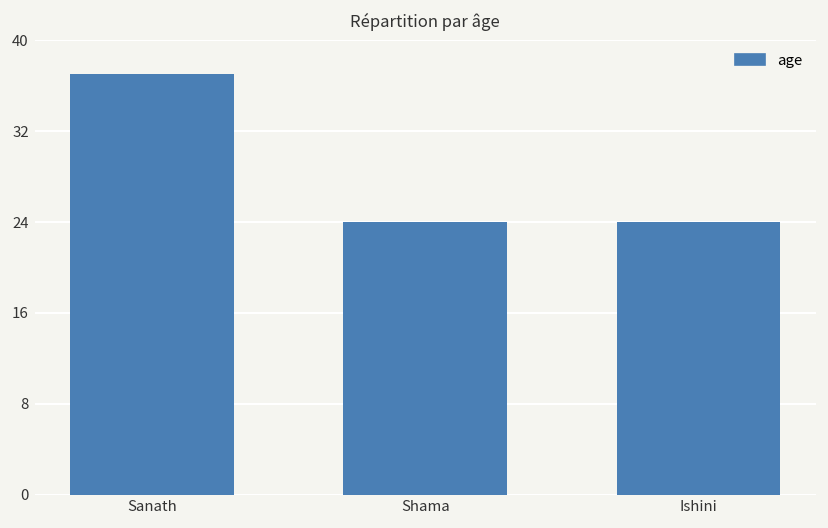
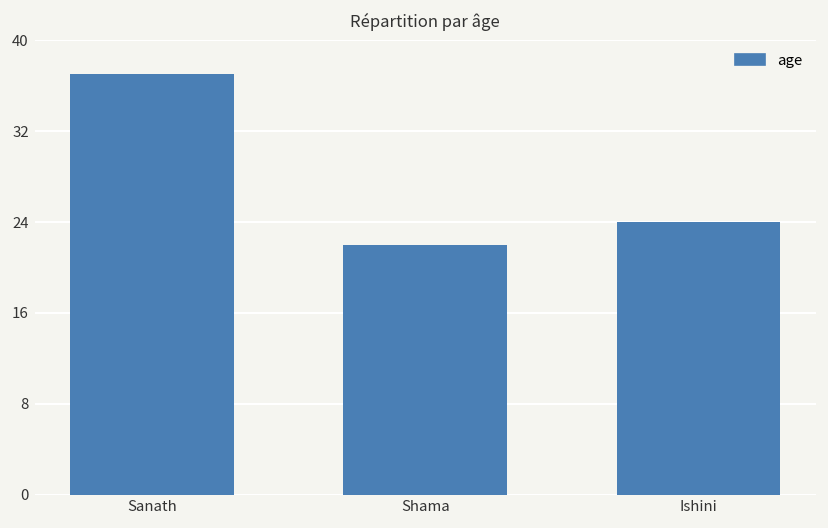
Shama: 24 -> 22
